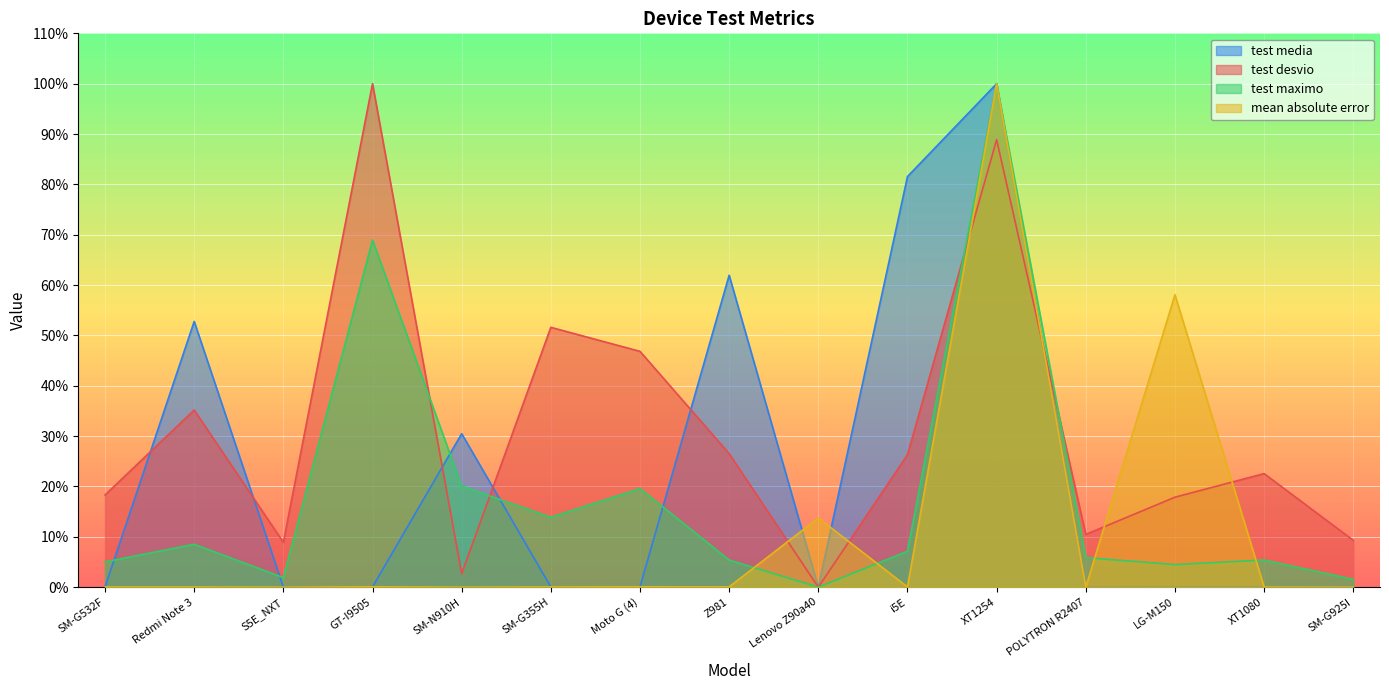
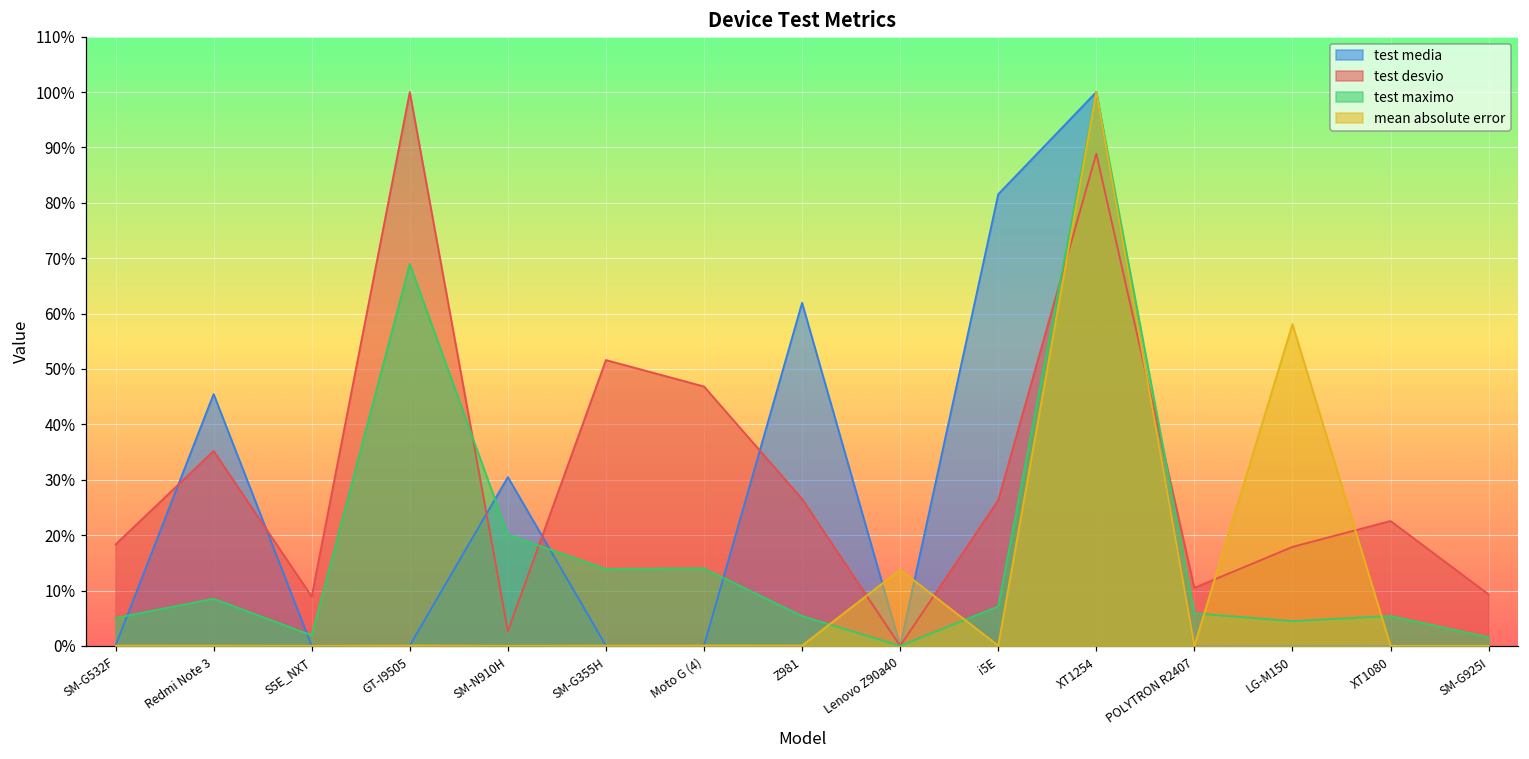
test media, Redmi Note 3: 53% -> 45%
test maximo, Moto G (4): 20% -> 14%
